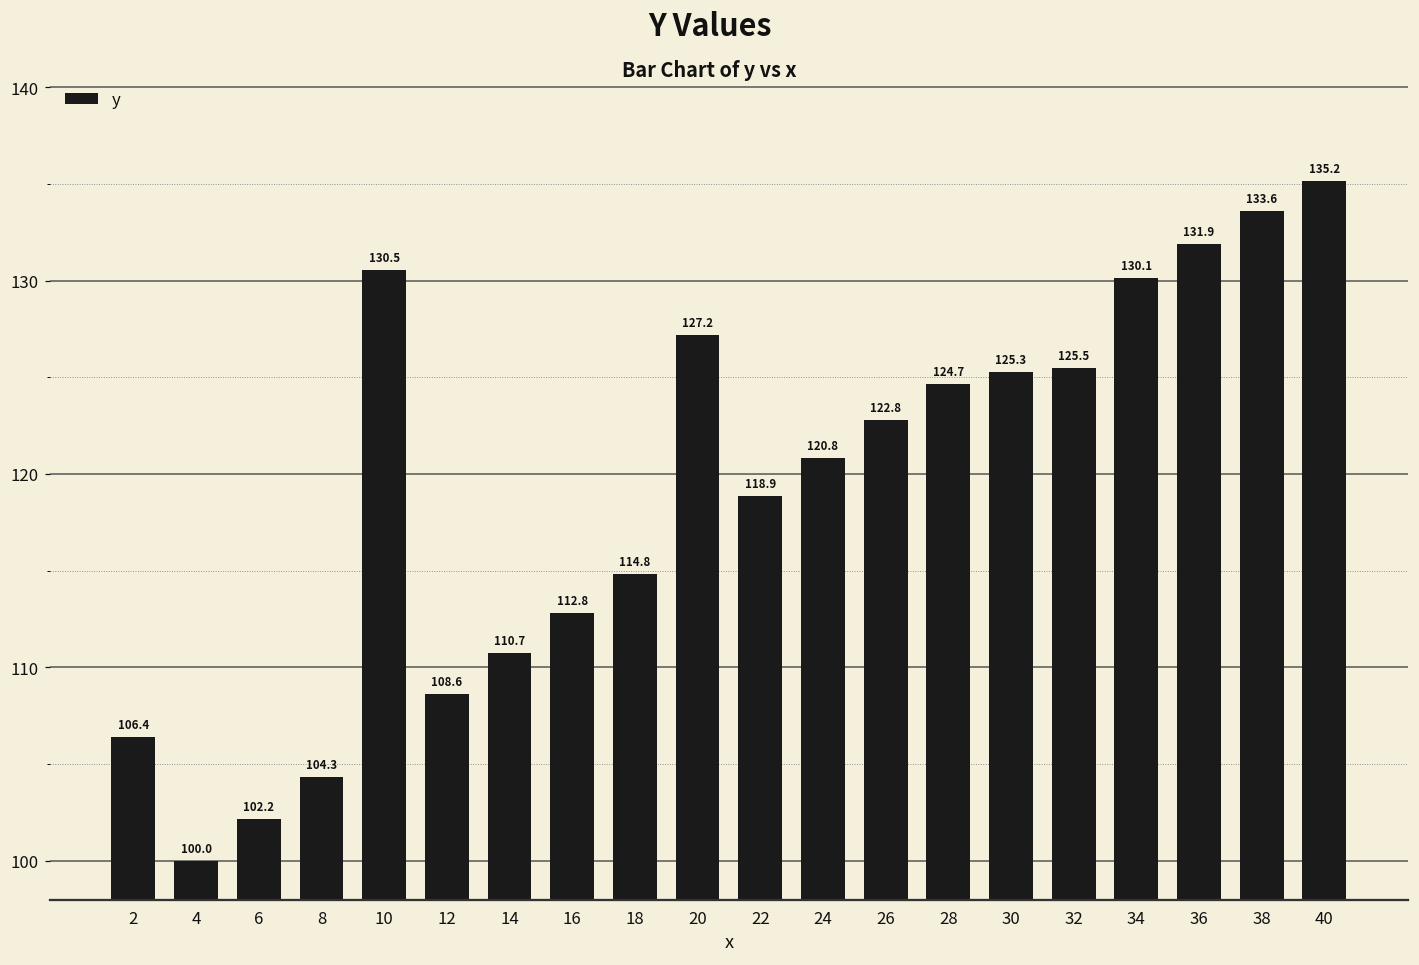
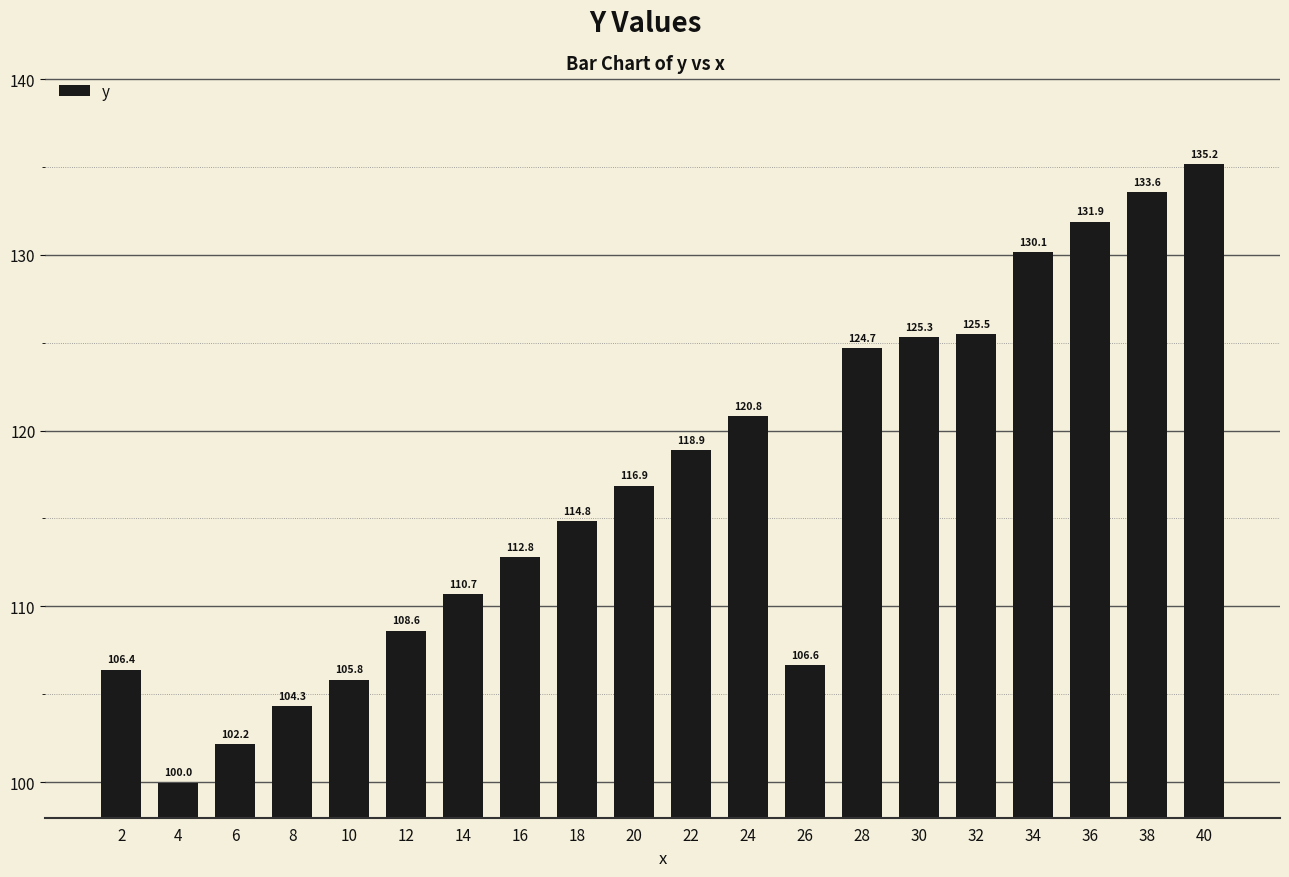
10: 130.5 -> 105.8
20: 127.2 -> 116.9
26: 122.8 -> 106.6
